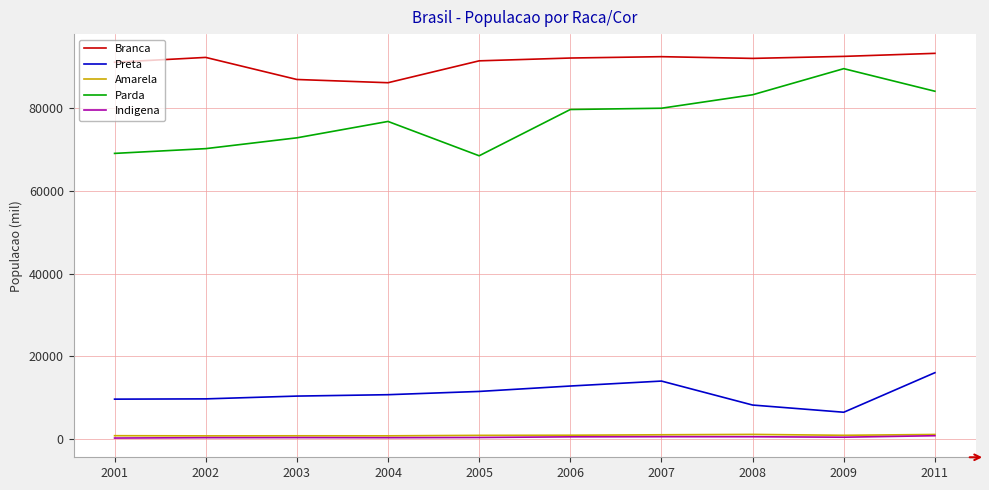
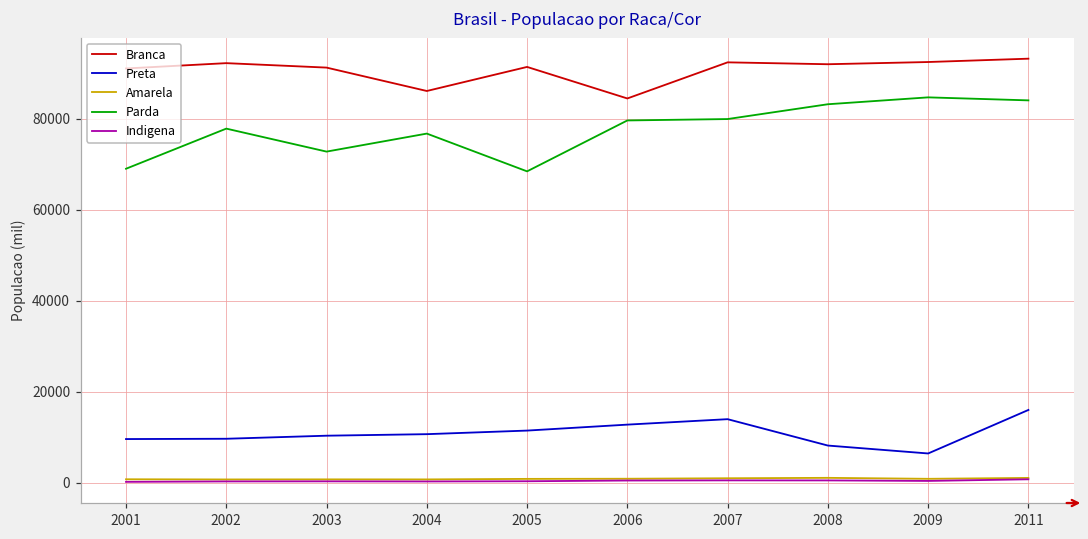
Parda, 2002: 70000 -> 78000
Branca, 2003: 87000 -> 91000
Branca, 2006: 92000 -> 85000
Parda, 2009: 90000 -> 85000
